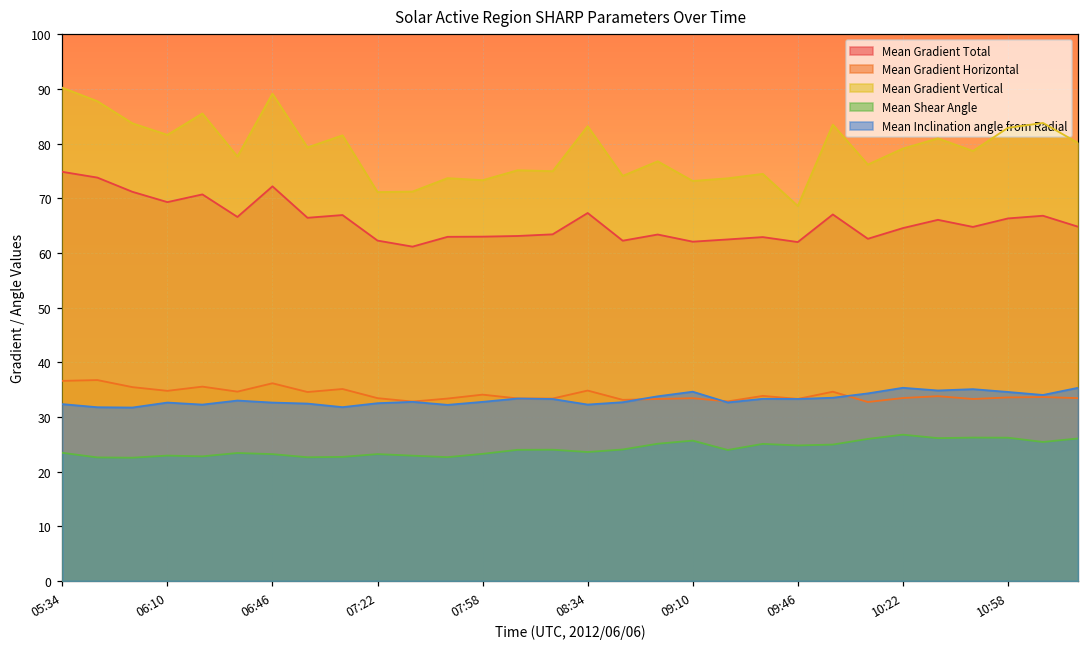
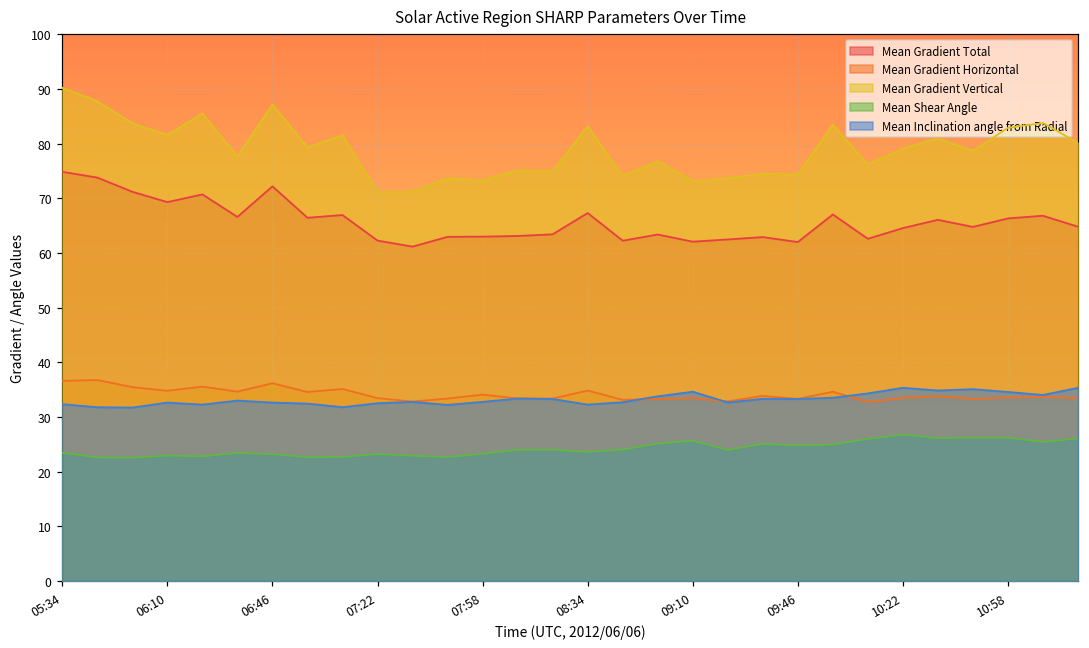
Mean Gradient Vertical, 06:46: 89 -> 87
Mean Gradient Vertical, 09:46: 69 -> 74
